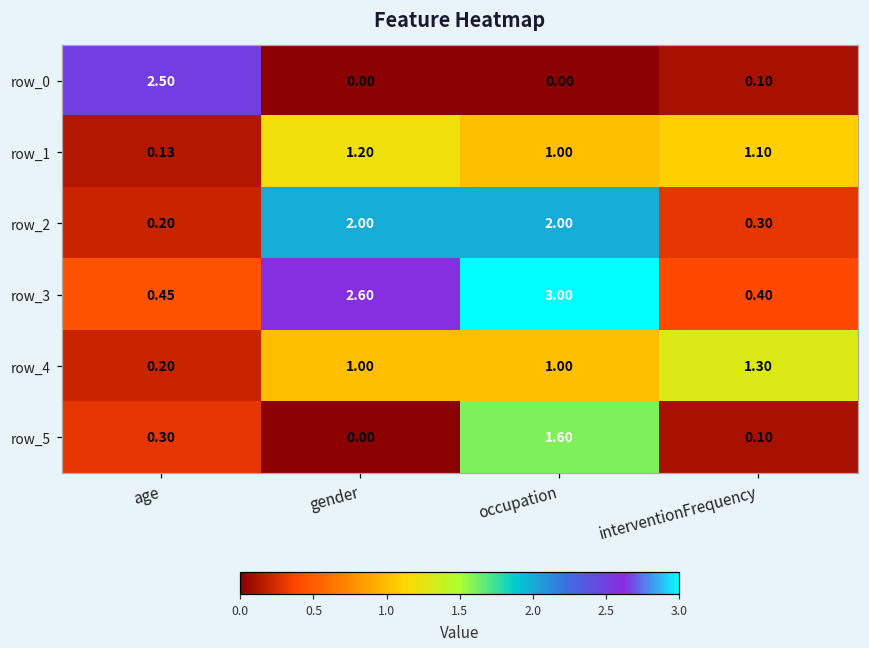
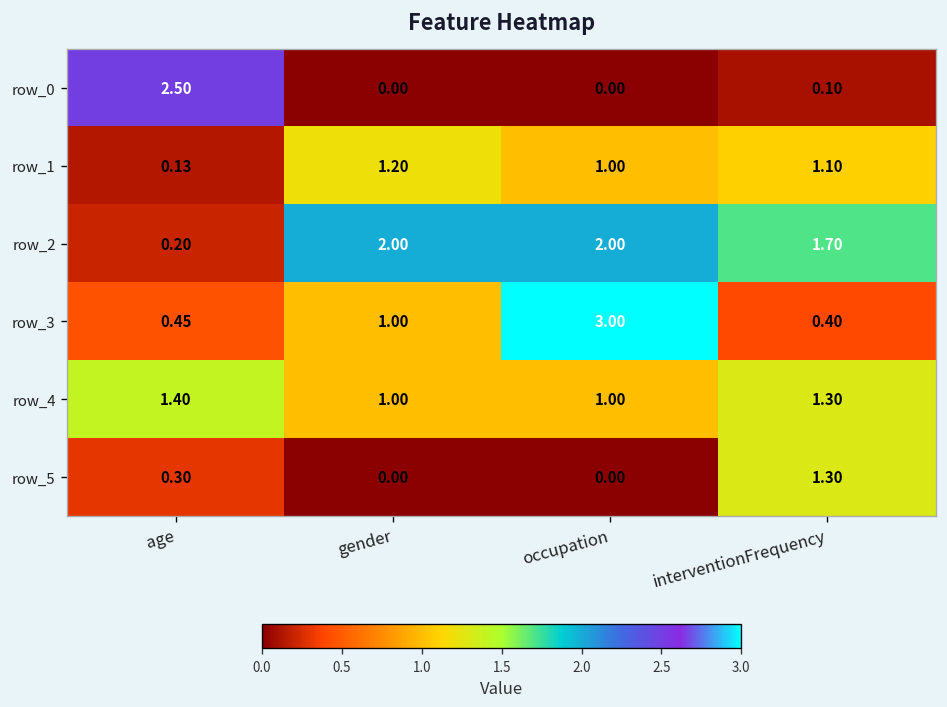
row_2, interventionFrequency: 0.30 -> 1.70
row_3, gender: 2.60 -> 1.00
row_4, age: 0.20 -> 1.40
row_5, occupation: 1.60 -> 0.00
row_5, interventionFrequency: 0.10 -> 1.30
